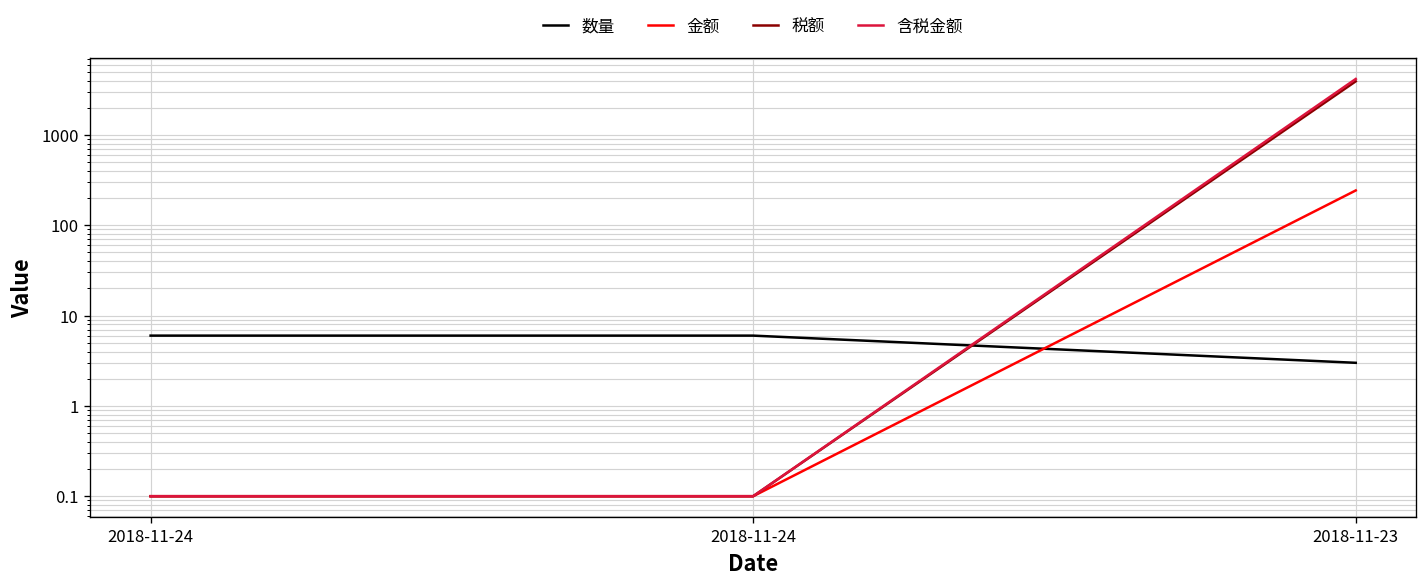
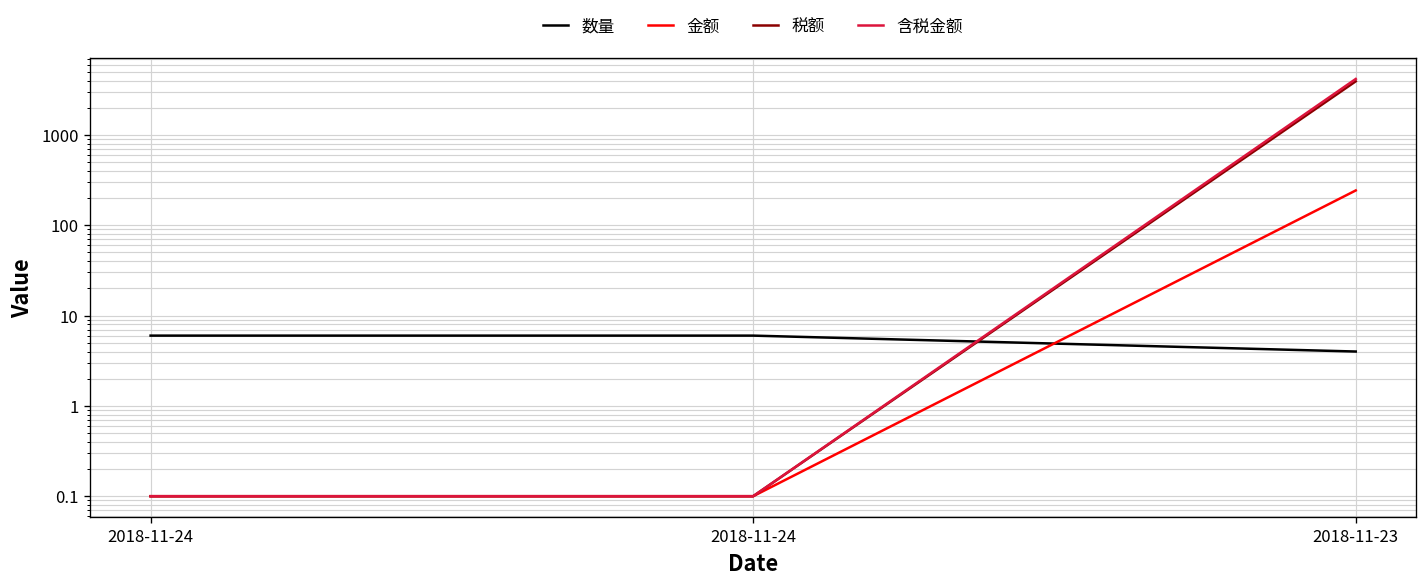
数量, 2018-11-23: 3 -> 4
